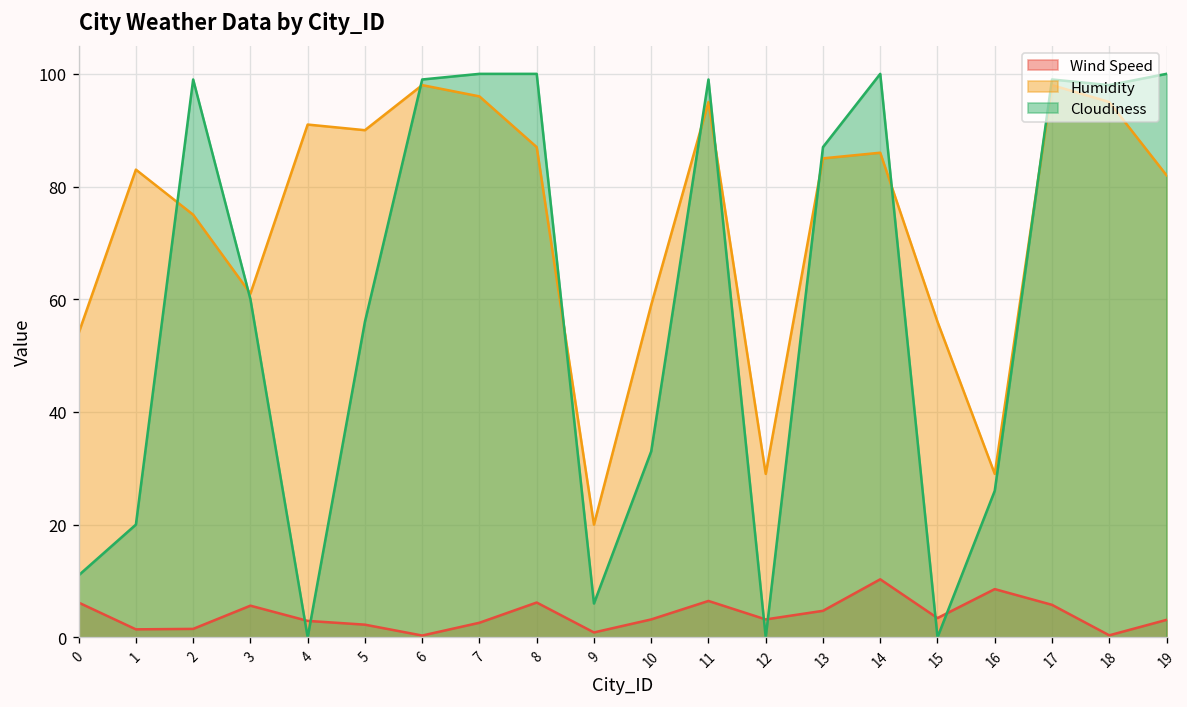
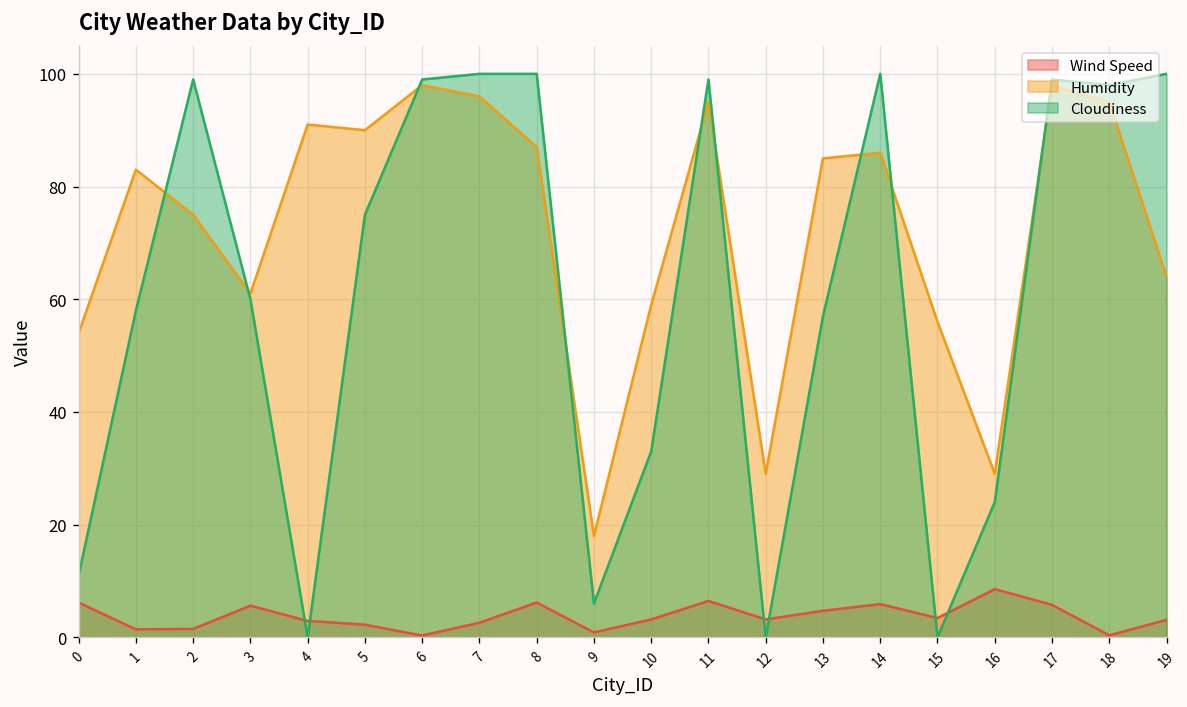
Cloudiness, 1: 20 -> 58
Cloudiness, 5: 56 -> 75
Humidity, 9: 20 -> 18
Cloudiness, 13: 87 -> 57
Wind Speed, 14: 10 -> 6
Cloudiness, 16: 26 -> 24
Humidity, 19: 82 -> 64
